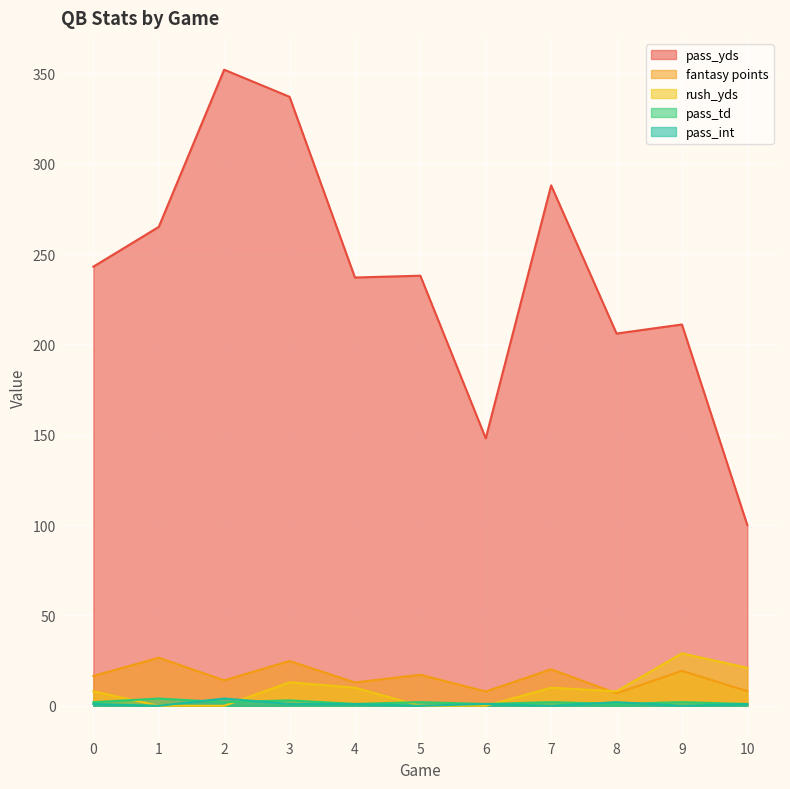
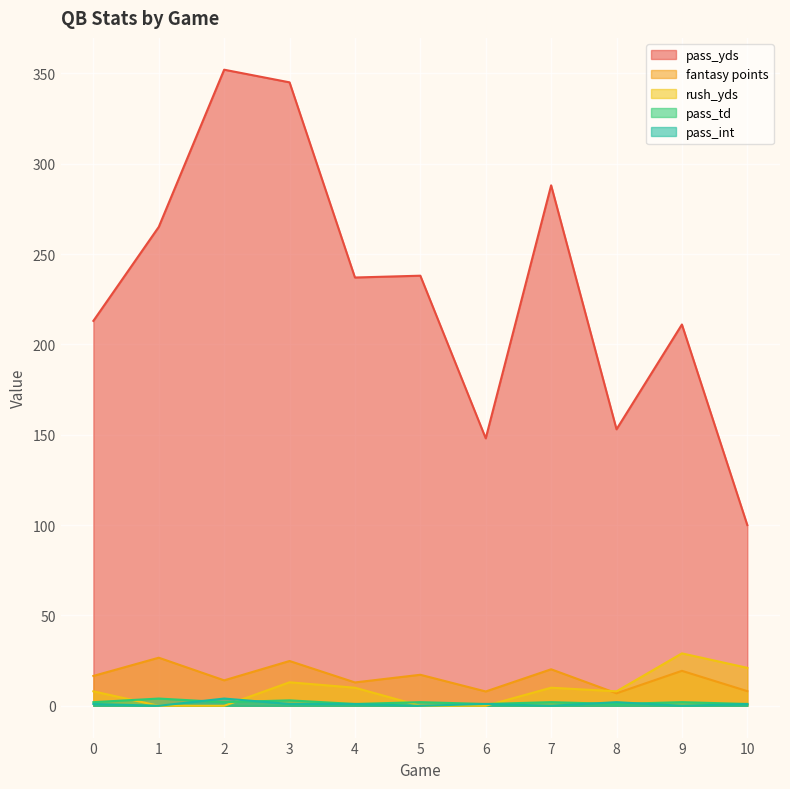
pass_yds, 0: 243 -> 213
pass_yds, 3: 337 -> 345
pass_yds, 8: 206 -> 153
